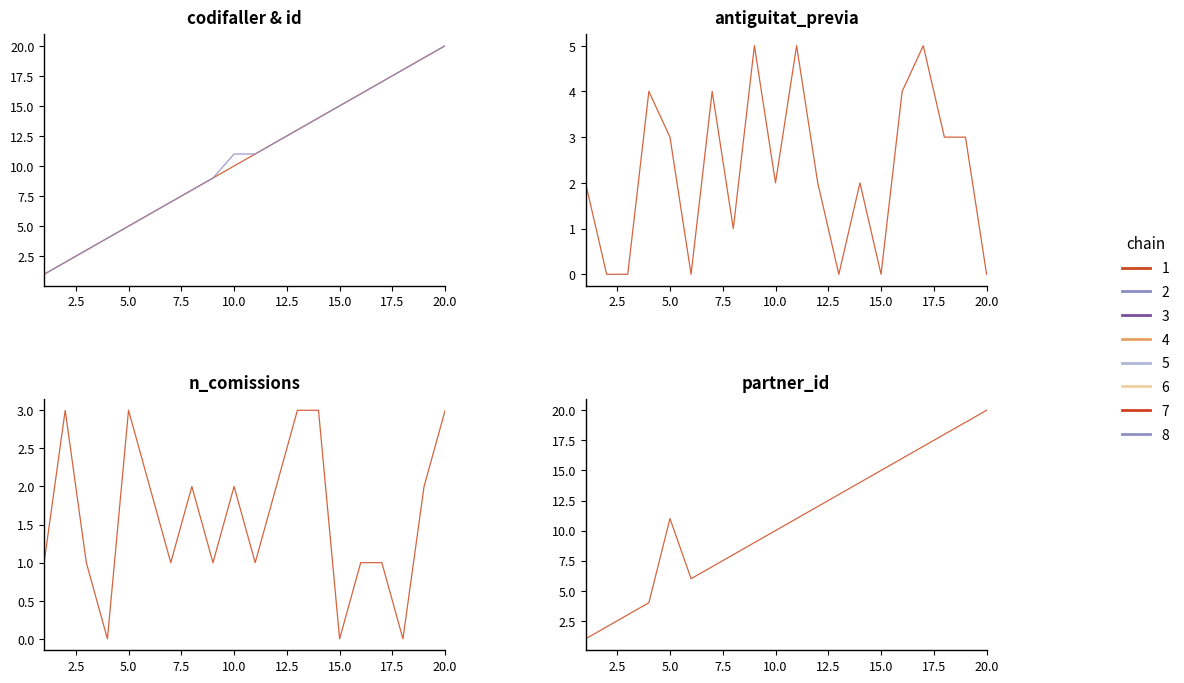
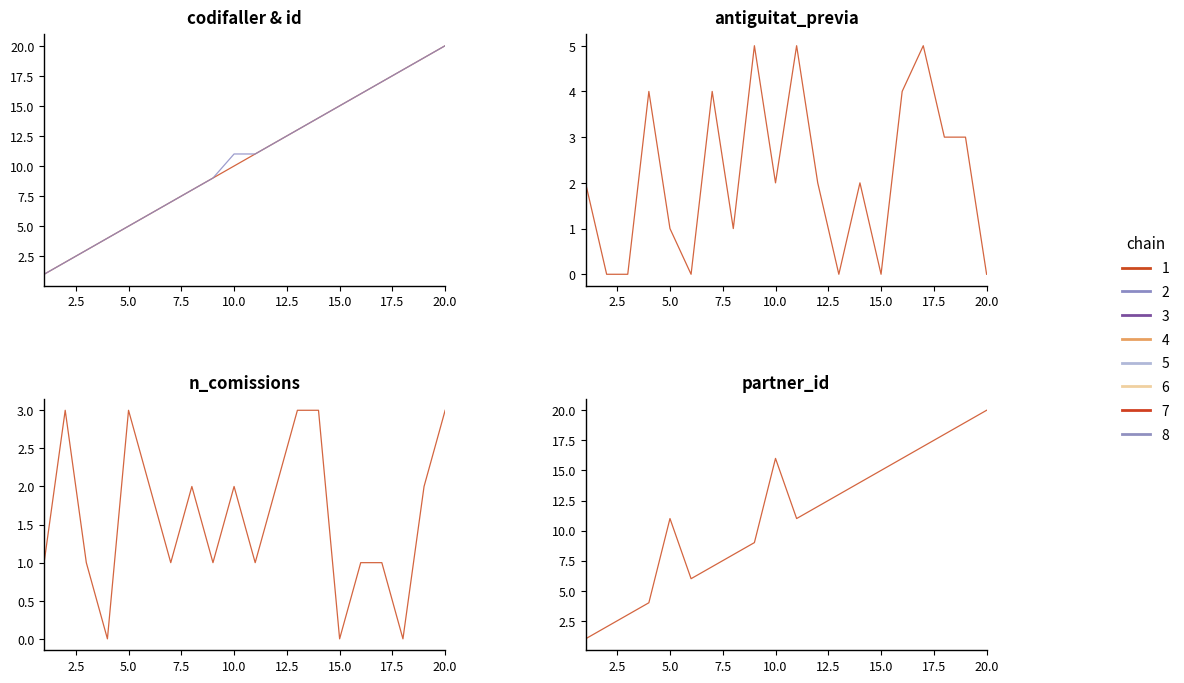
antiguitat_previa, 5.0: 3 -> 1
partner_id, 10.0: 10 -> 16
